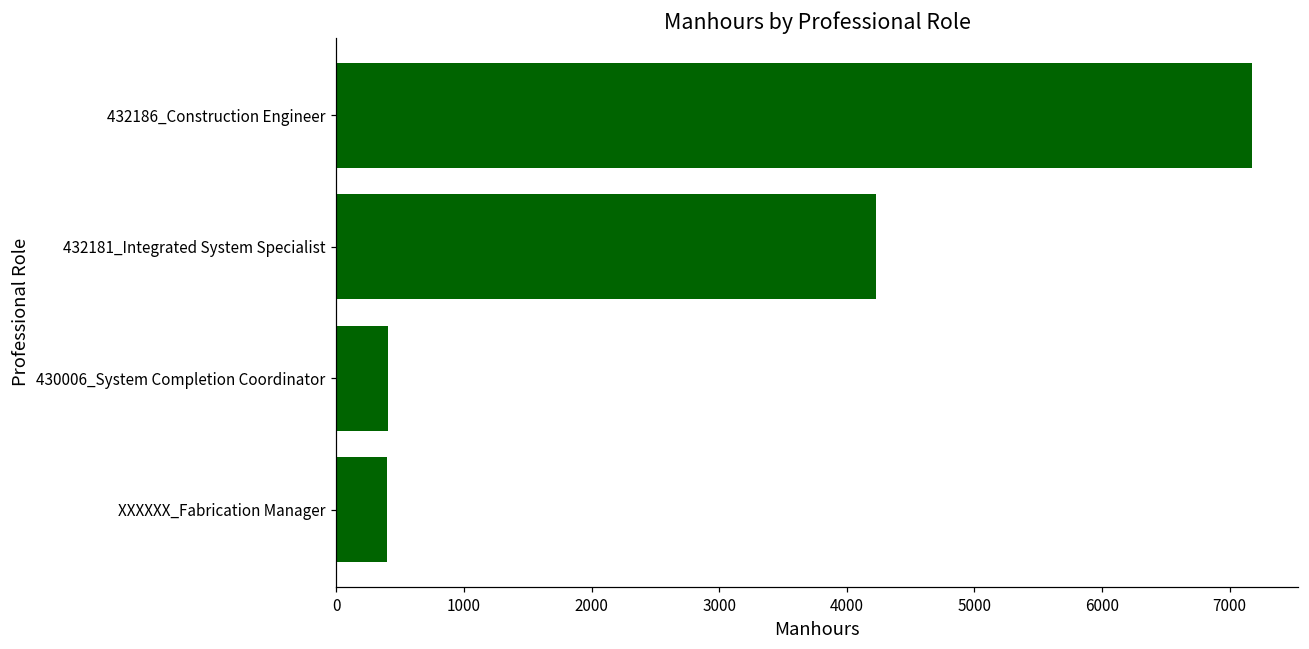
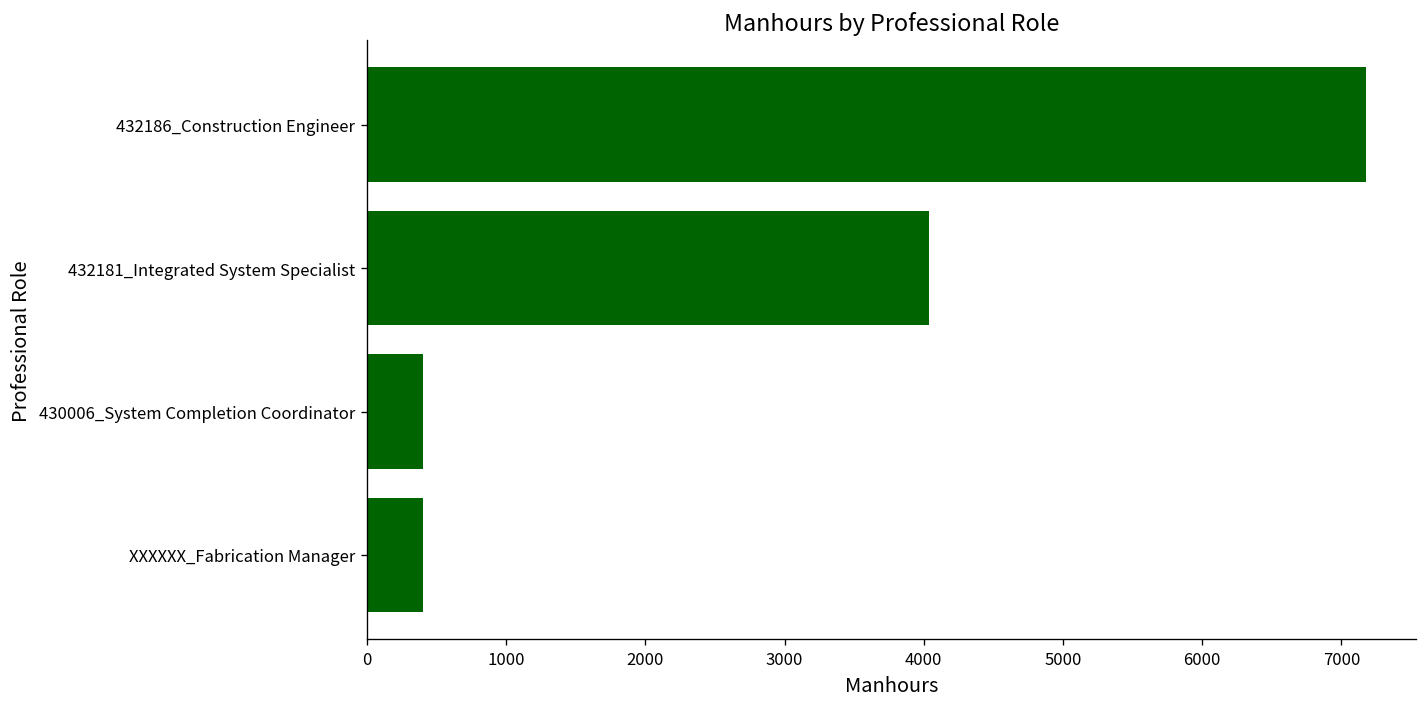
432181_Integrated System Specialist: 4230 -> 4040
